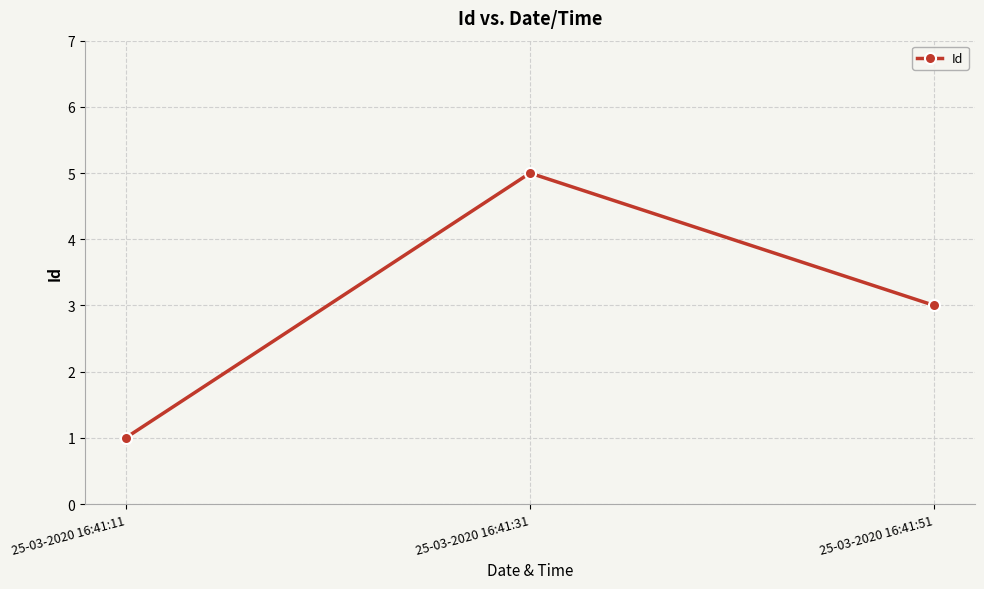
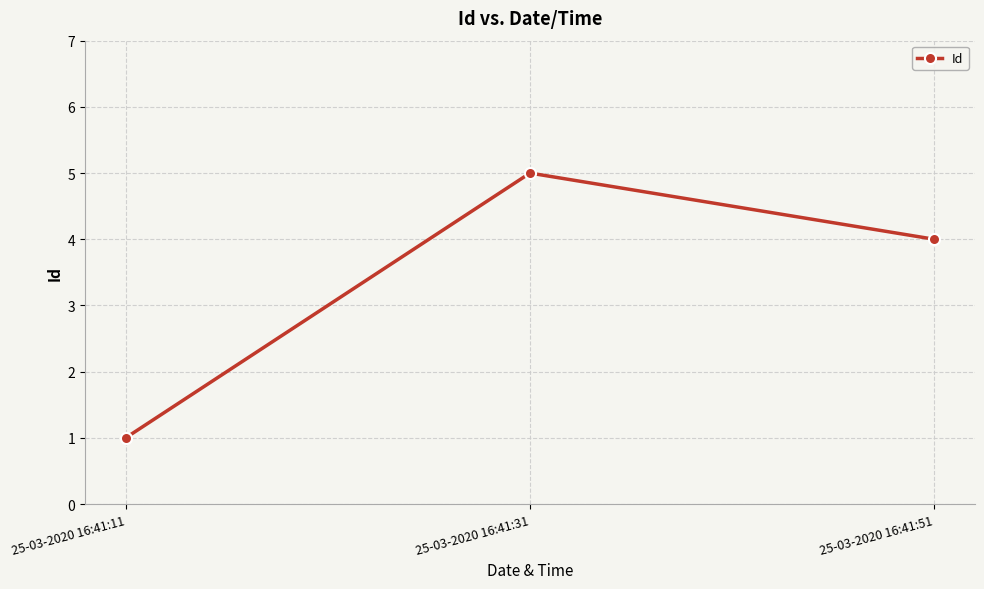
25-03-2020 16:41:51: 3 -> 4
